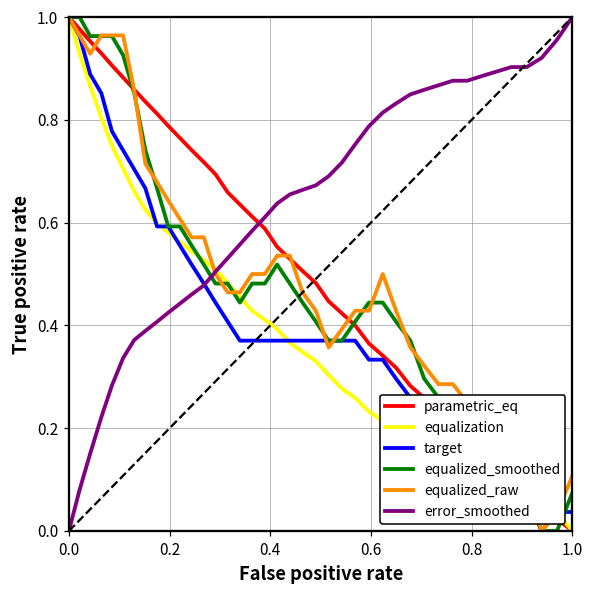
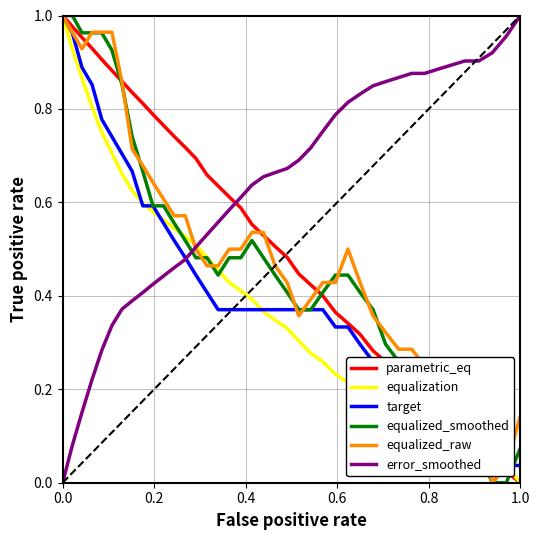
equalized_raw, 1.0: 0.11 -> 0.14
